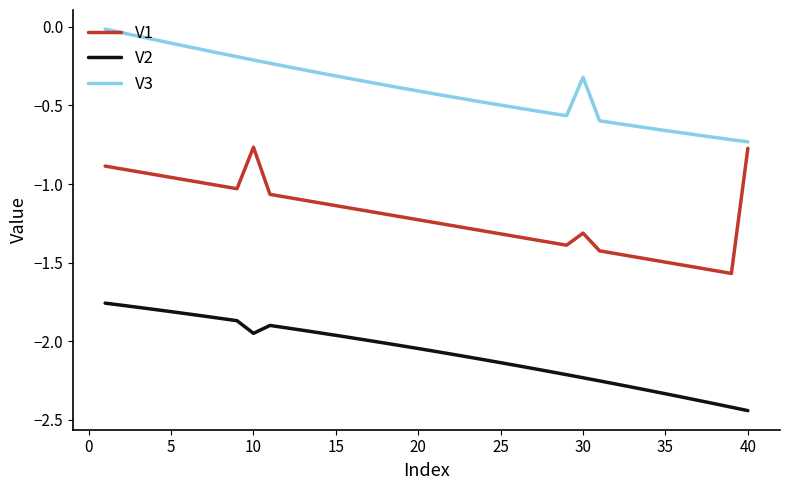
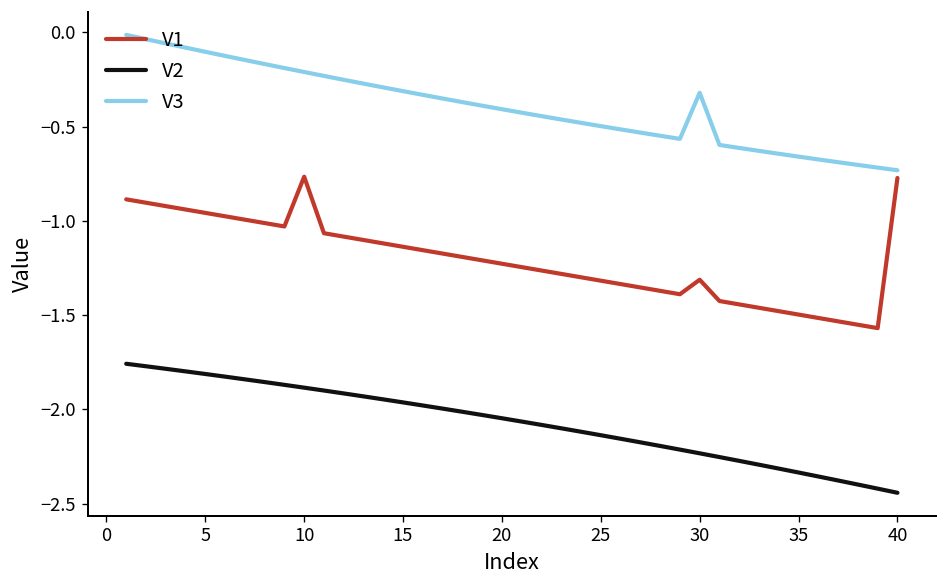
V2, 10: -1.95 -> -1.88
